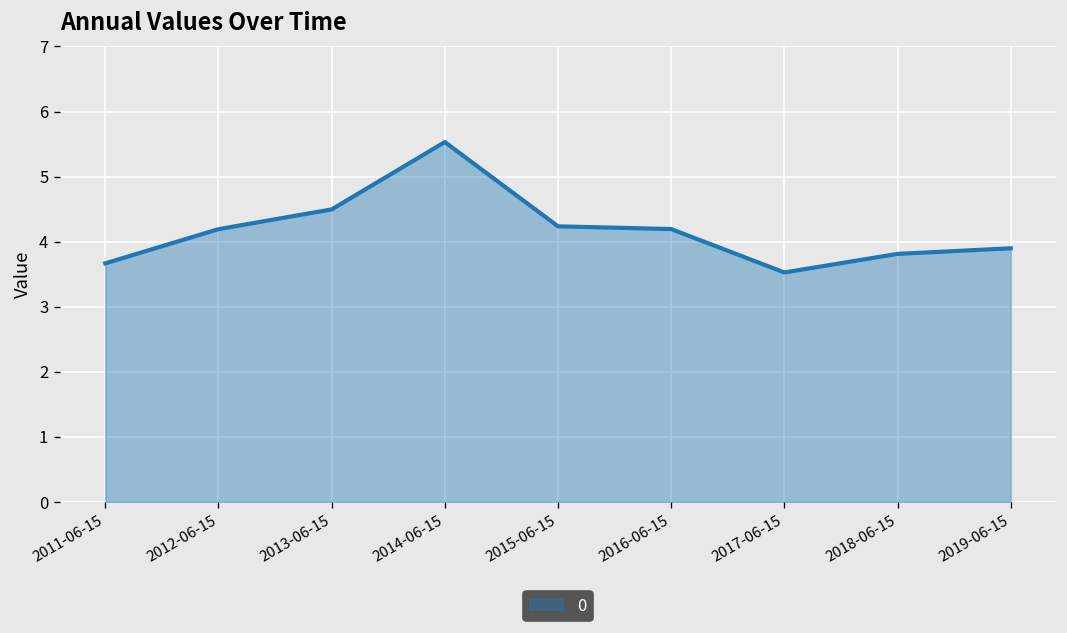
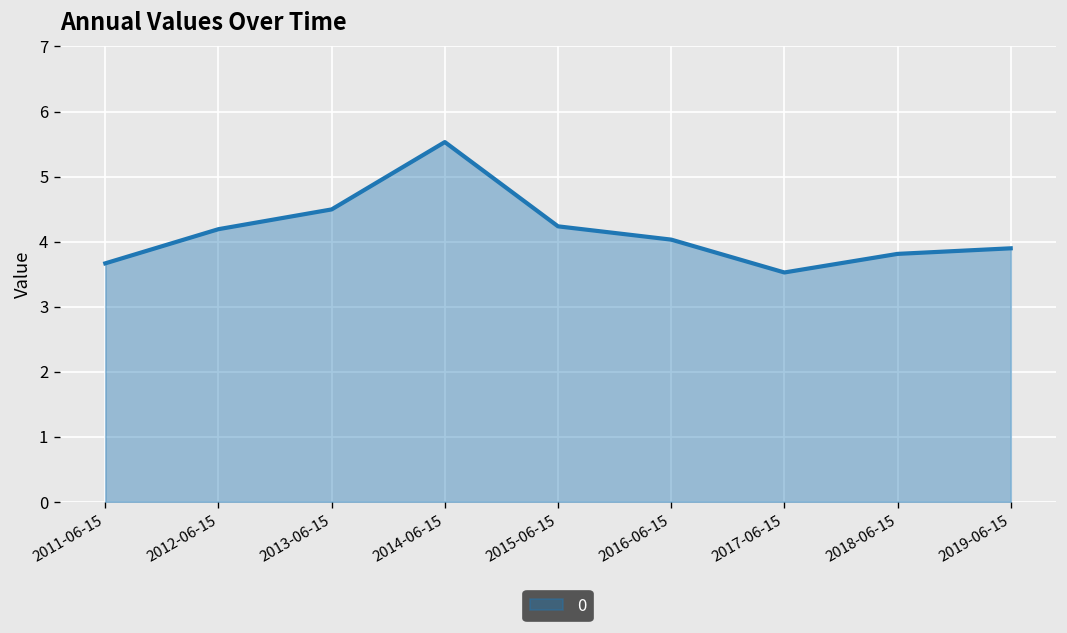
2016-06-15: 4.2 -> 4.0
